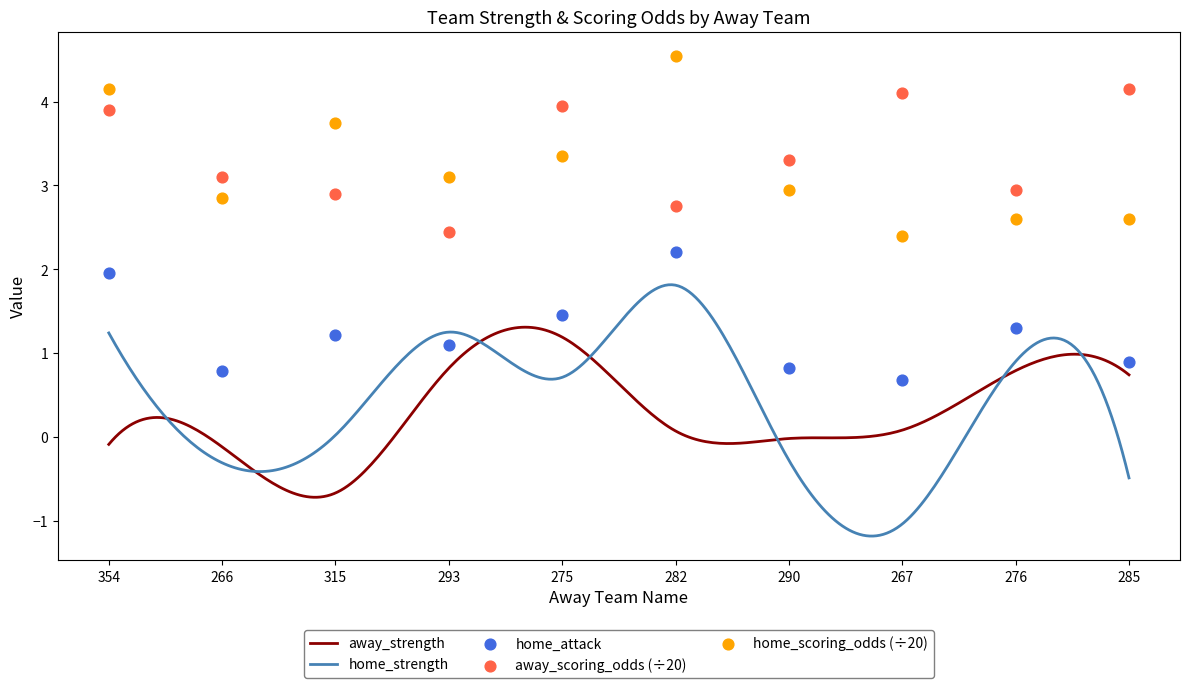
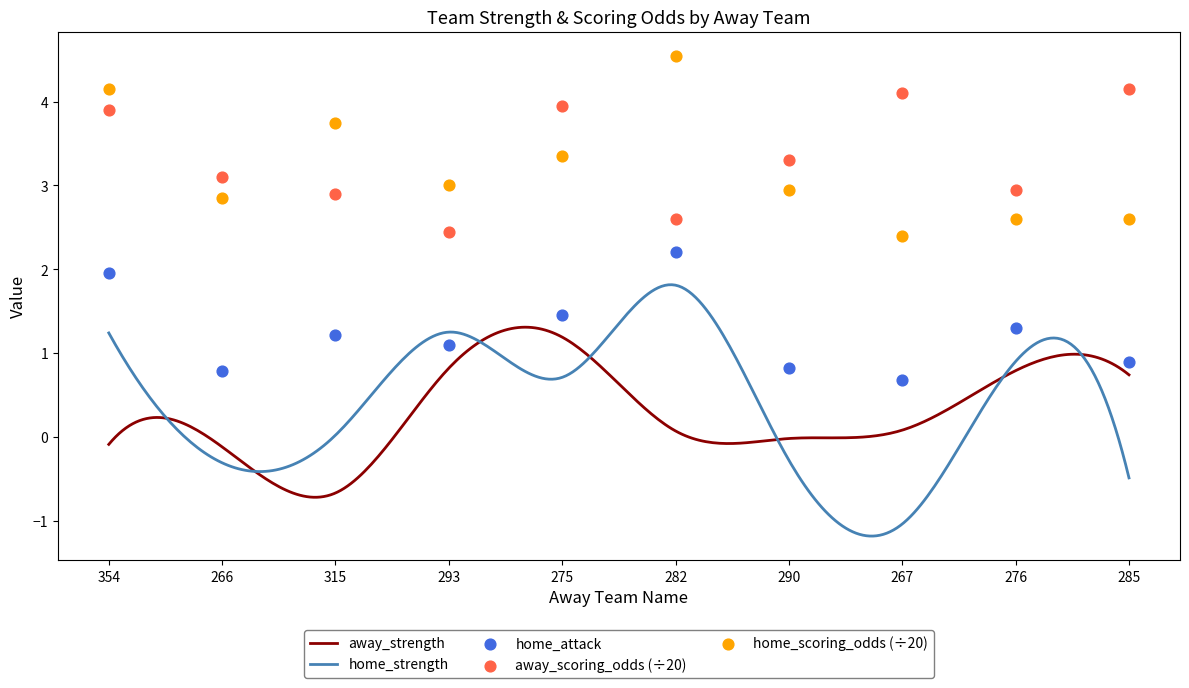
home_scoring_odds (÷20), 293: 3.1 -> 3.0
away_scoring_odds (÷20), 282: 2.8 -> 2.6
